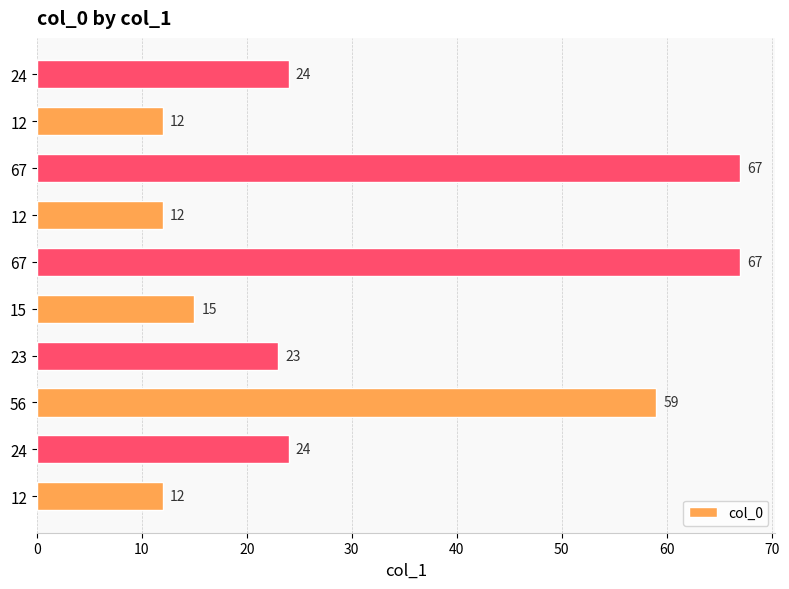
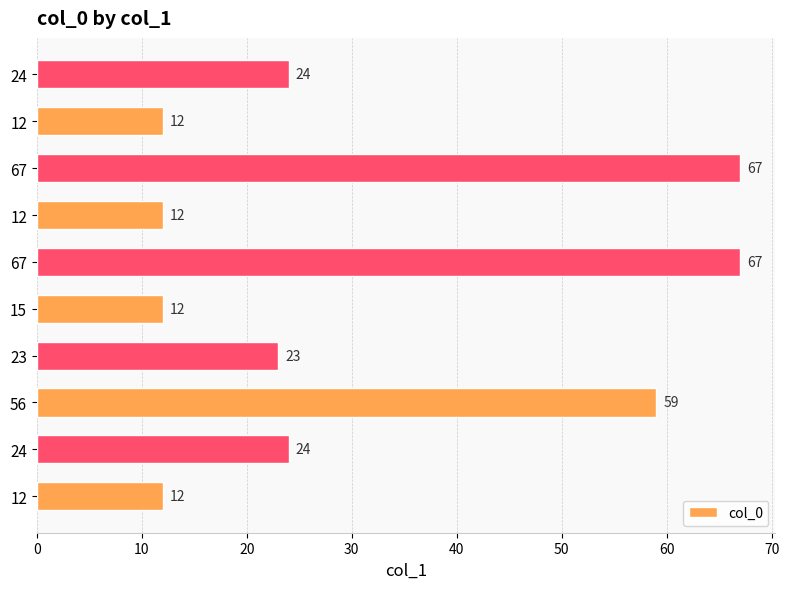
15: 15 -> 12
